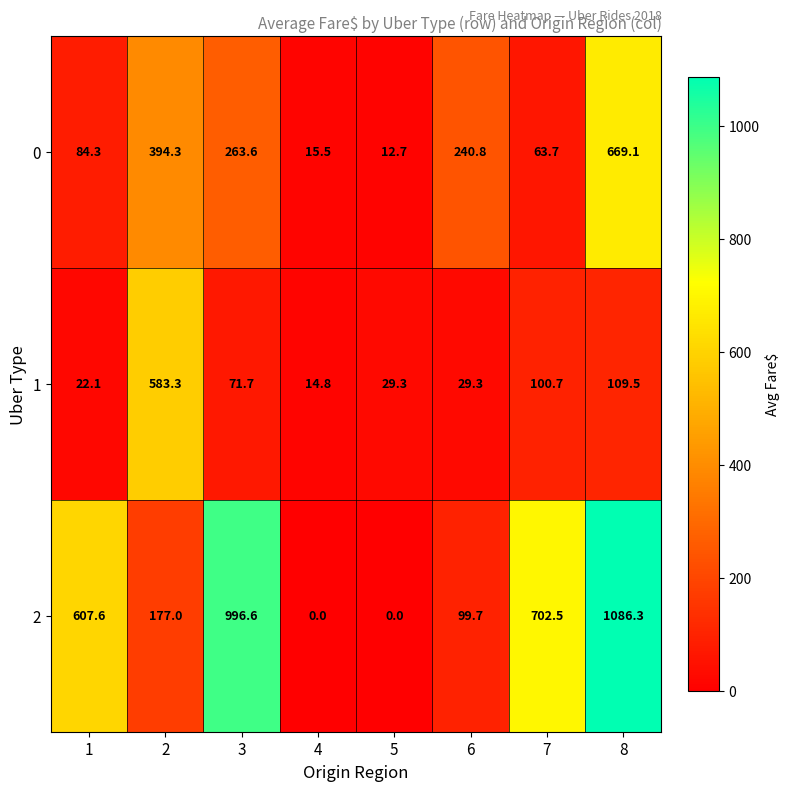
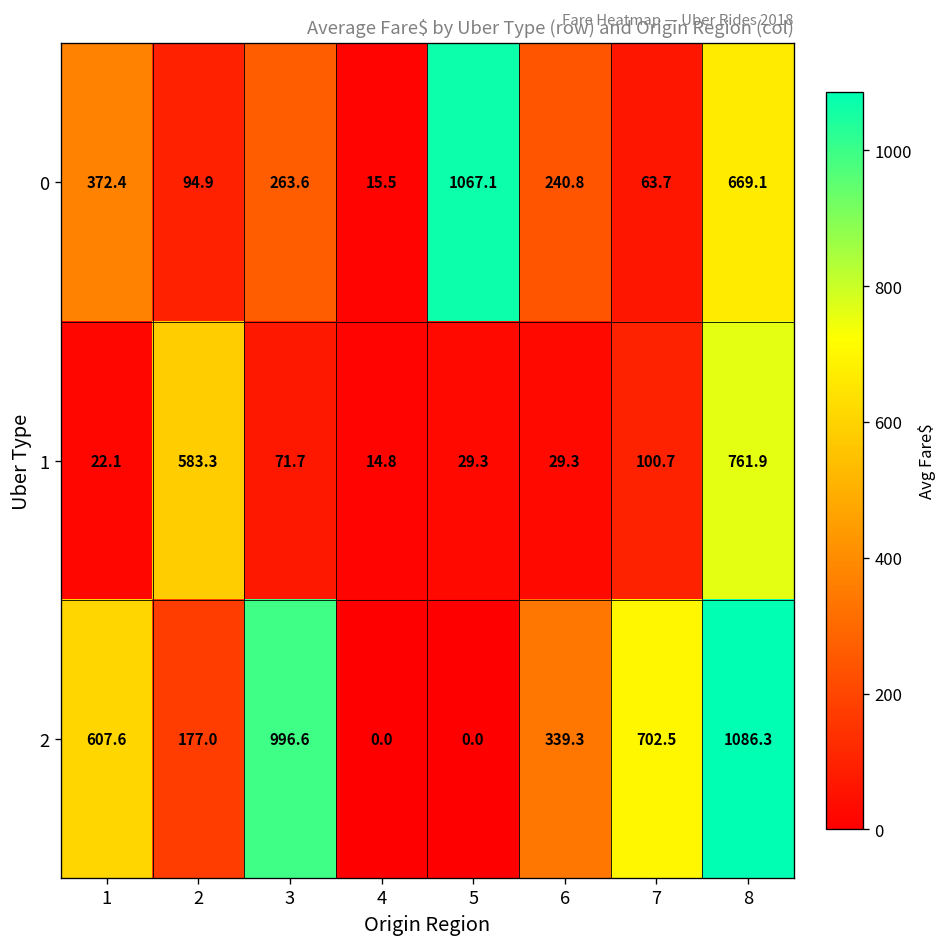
0, 1: 84.3 -> 372.4
0, 2: 394.3 -> 94.9
0, 5: 12.7 -> 1067.1
1, 8: 109.5 -> 761.9
2, 6: 99.7 -> 339.3
